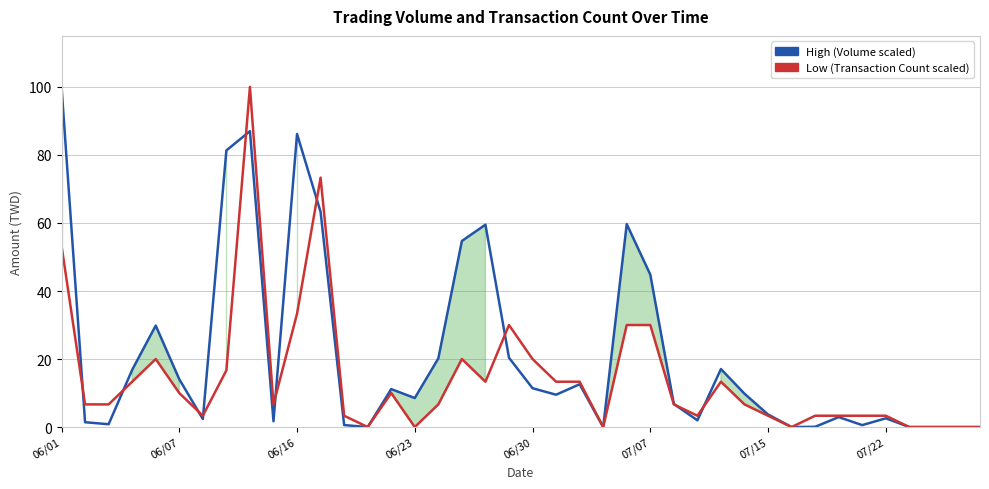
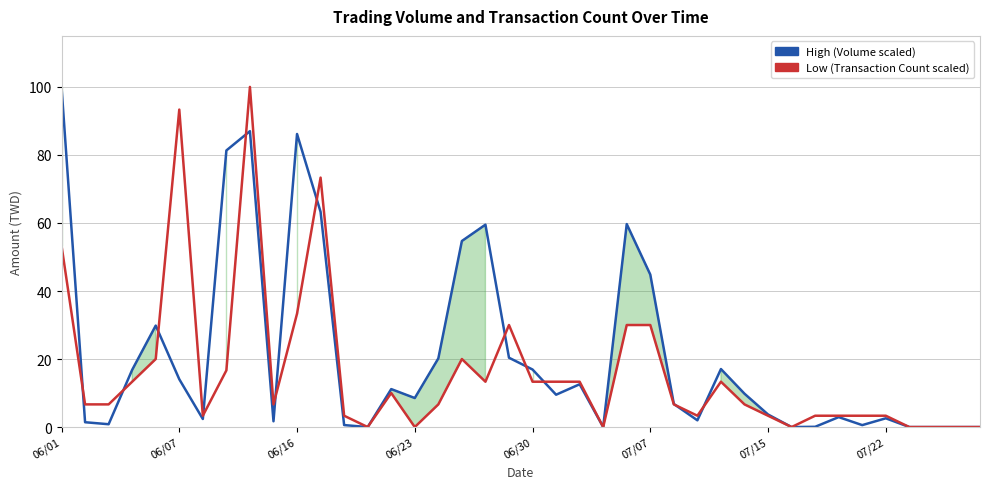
Low (Transaction Count scaled), 06/07: 10 -> 93
High (Volume scaled), 06/30: 11 -> 17
Low (Transaction Count scaled), 06/30: 20 -> 13
